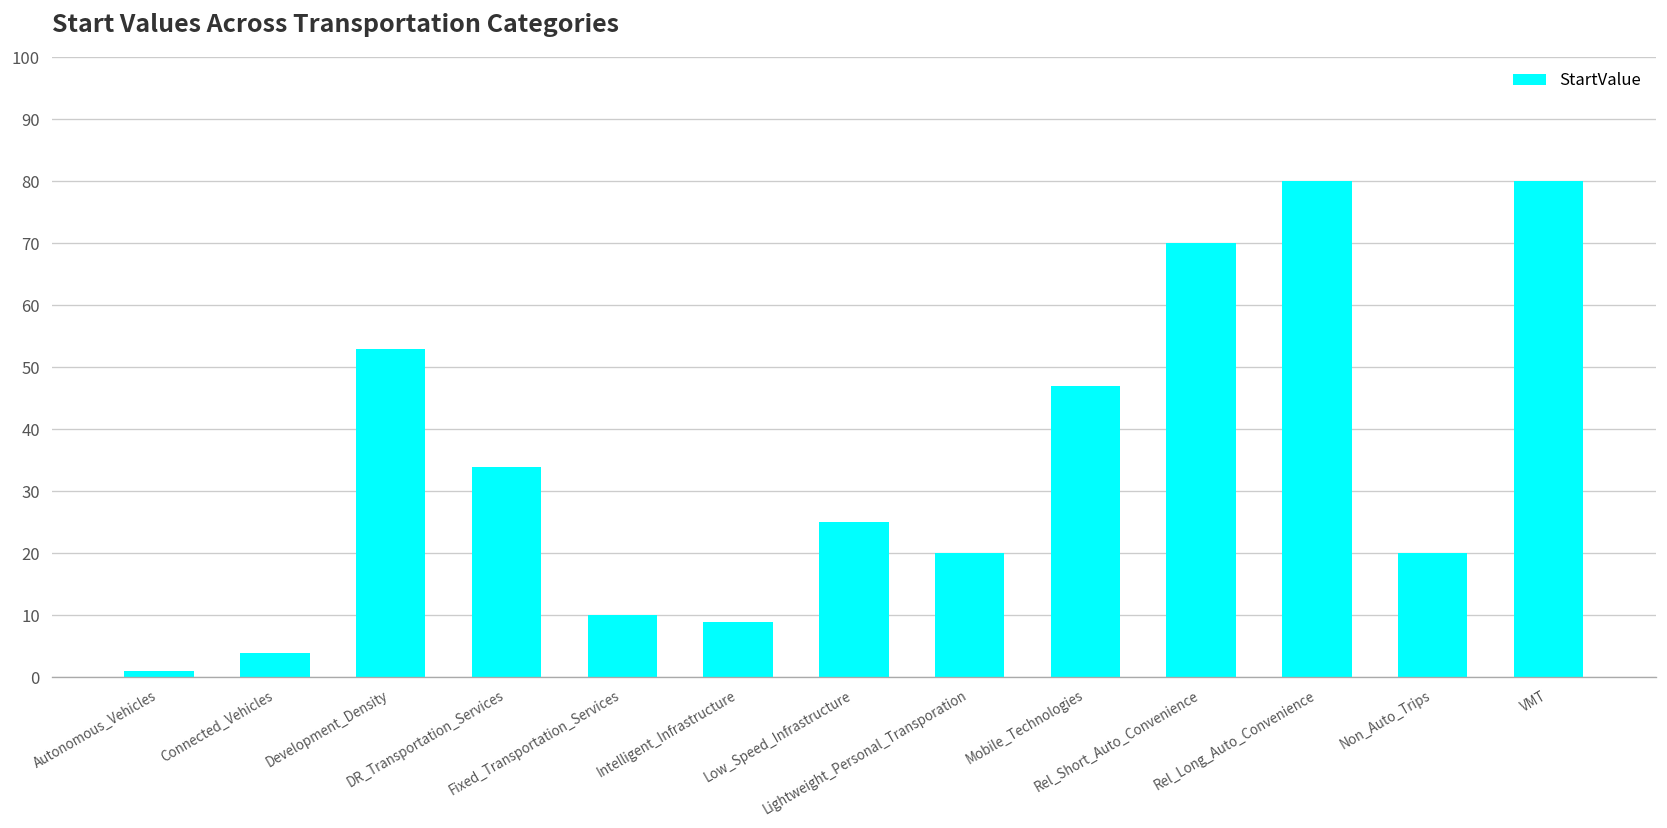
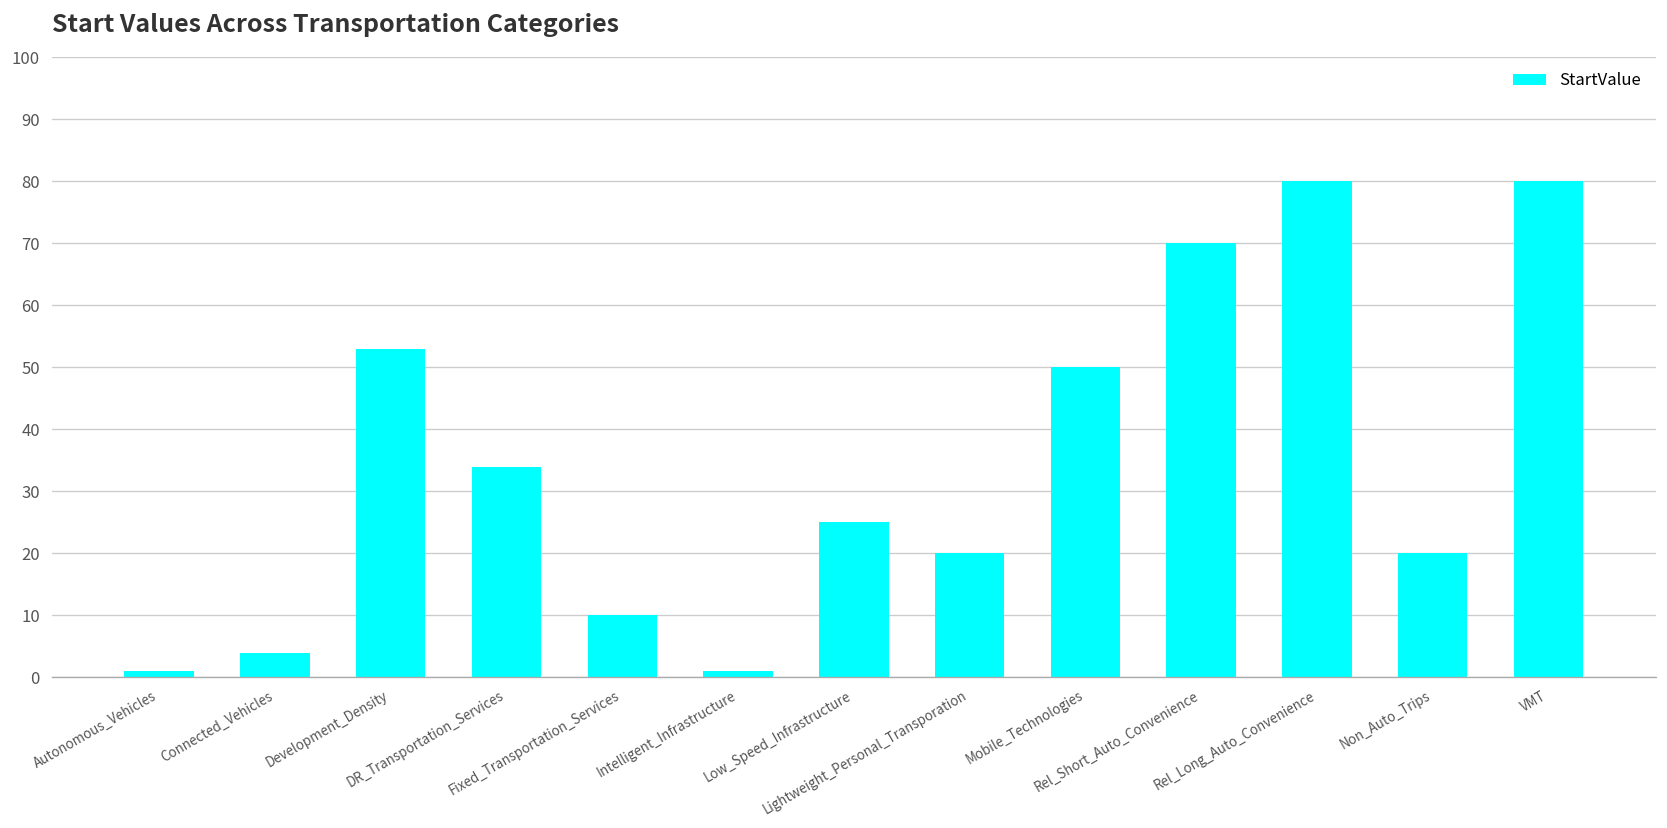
Intelligent_Infrastructure: 9 -> 1
Mobile_Technologies: 47 -> 50
